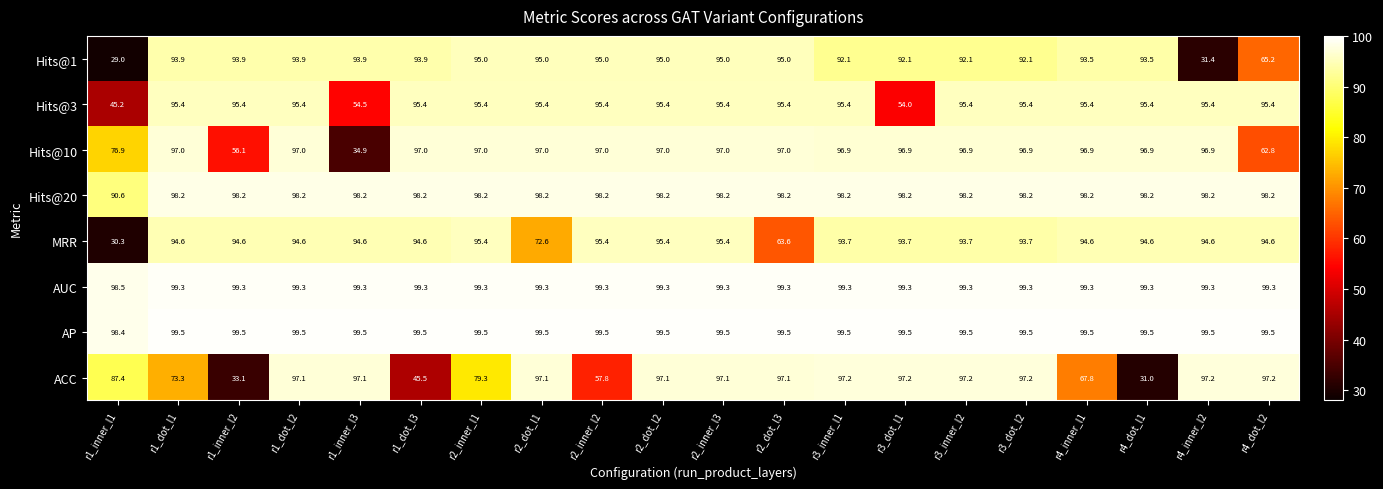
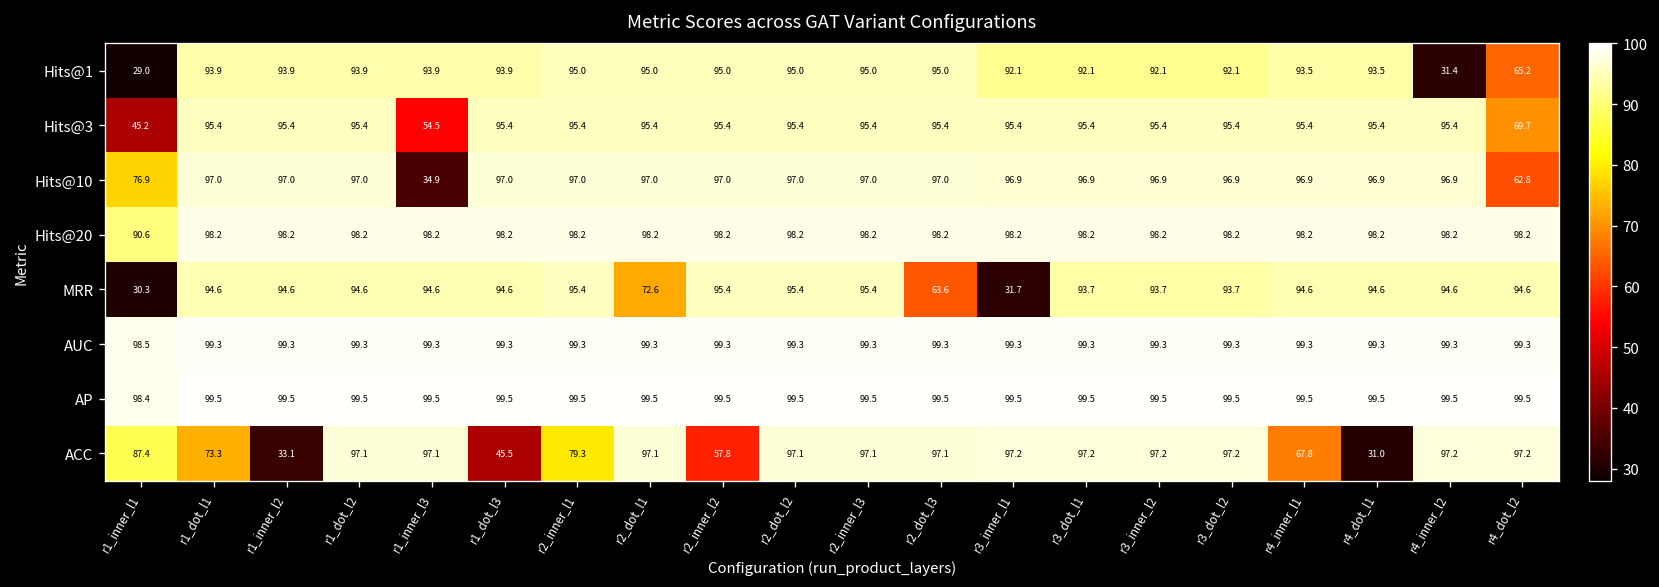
Hits@3, r3_dot_l1: 54.0 -> 95.4
Hits@3, r4_dot_l2: 95.4 -> 69.7
Hits@10, r1_inner_l2: 56.1 -> 97.0
MRR, r3_inner_l1: 93.7 -> 31.7
